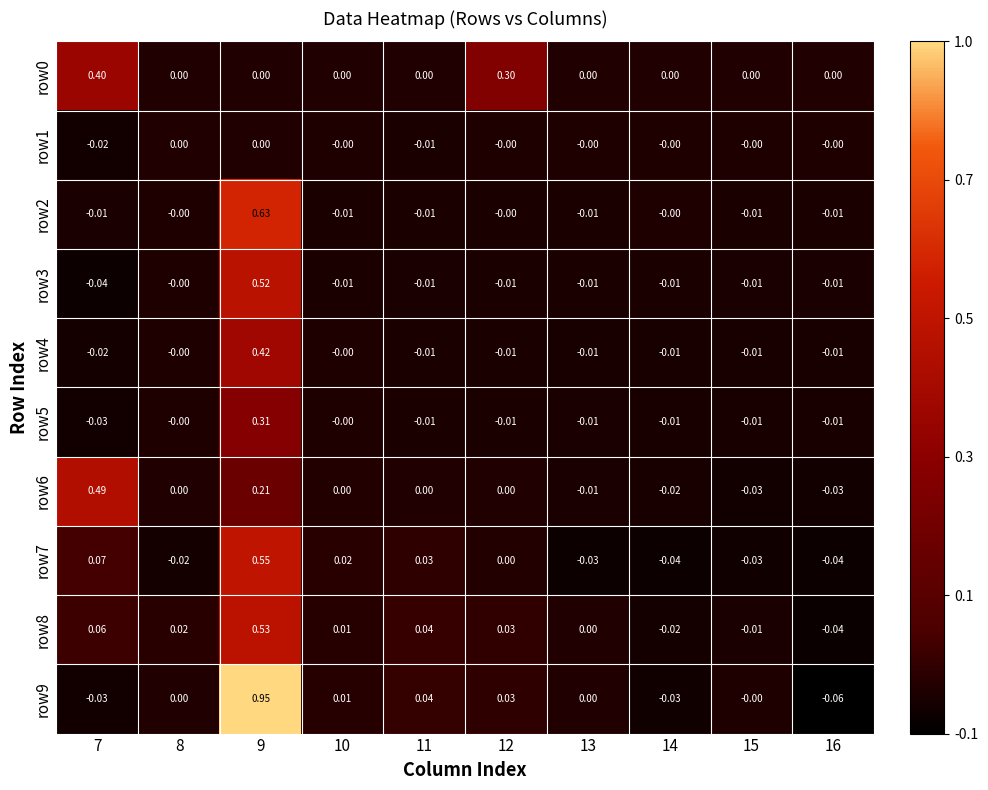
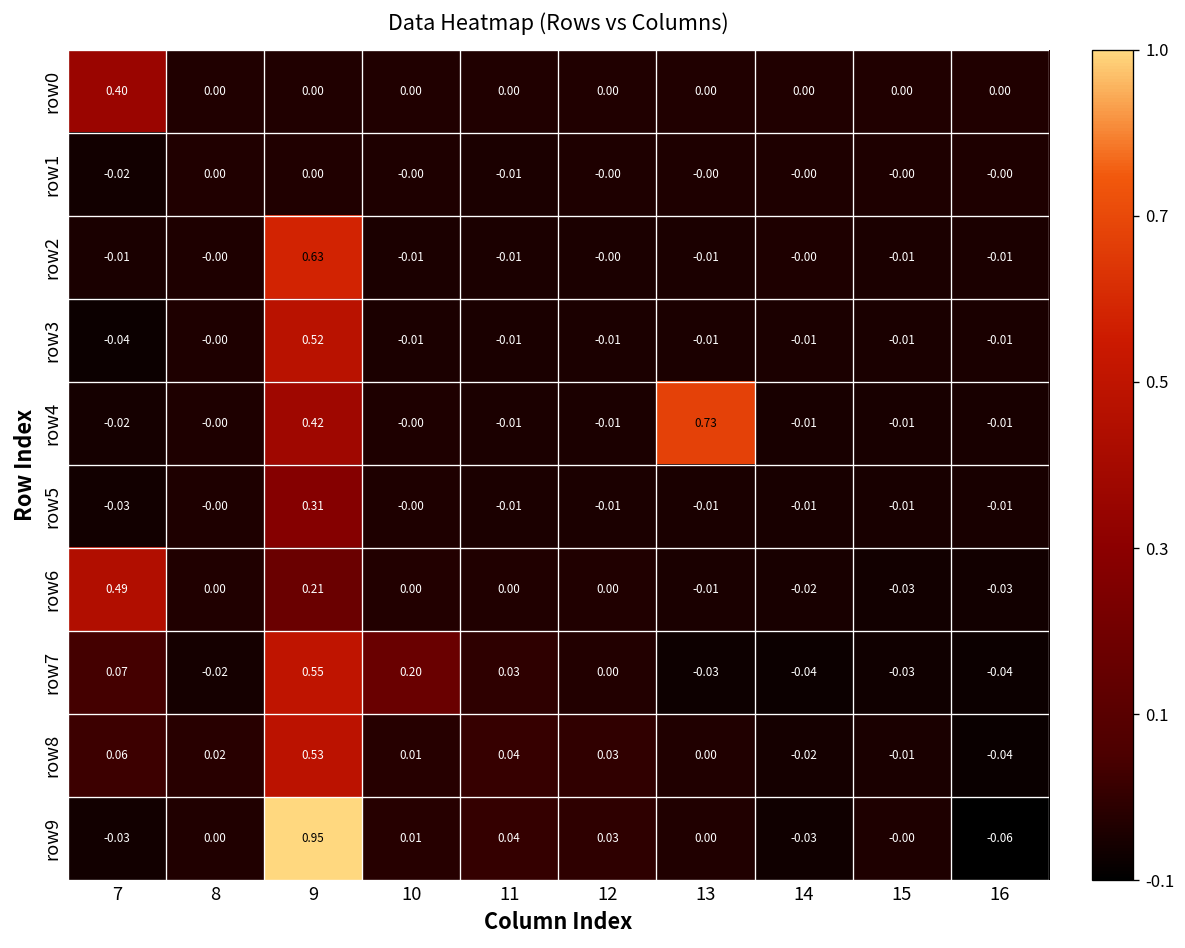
row0, 12: 0.30 -> 0.00
row4, 13: -0.01 -> 0.73
row7, 10: 0.02 -> 0.20
